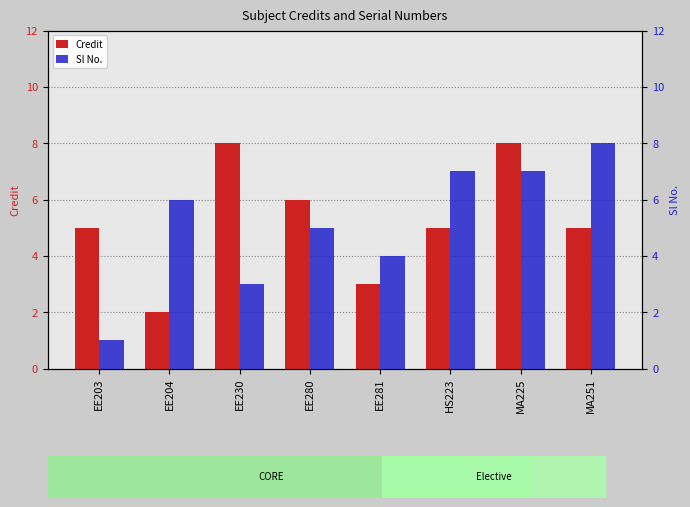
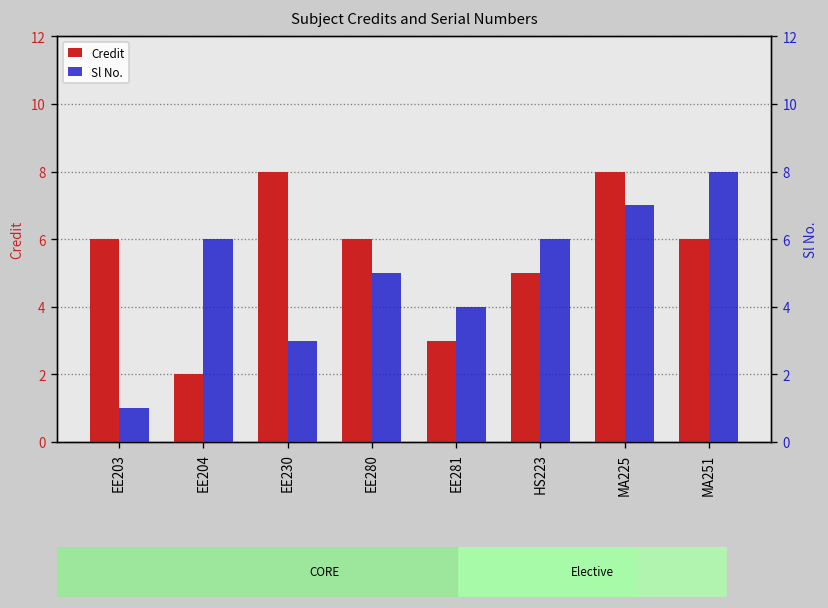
Credit, EE203: 5 -> 6
Credit, MA251: 5 -> 6
Sl No., HS223: 7 -> 6
